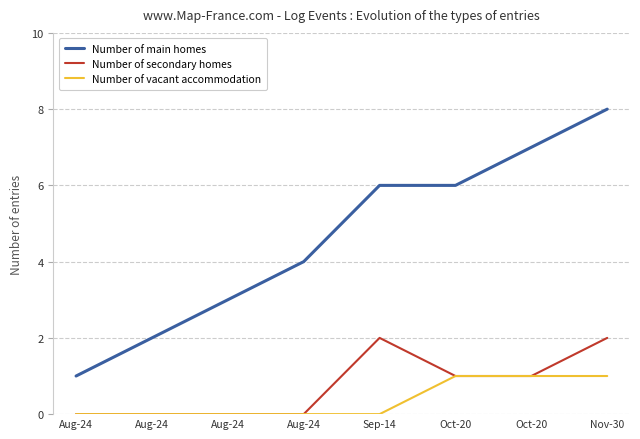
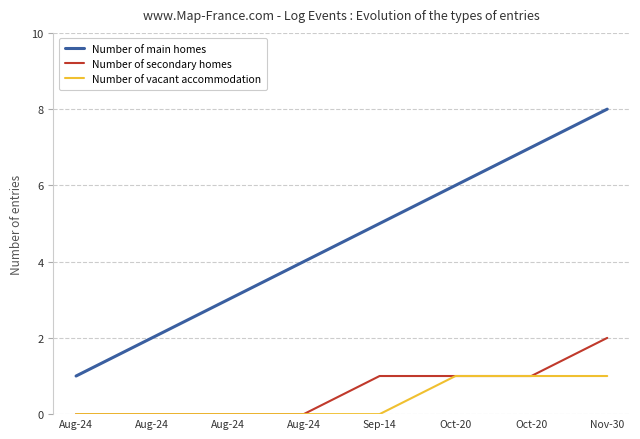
Number of main homes, Sep-14: 6 -> 5
Number of secondary homes, Sep-14: 2 -> 1
